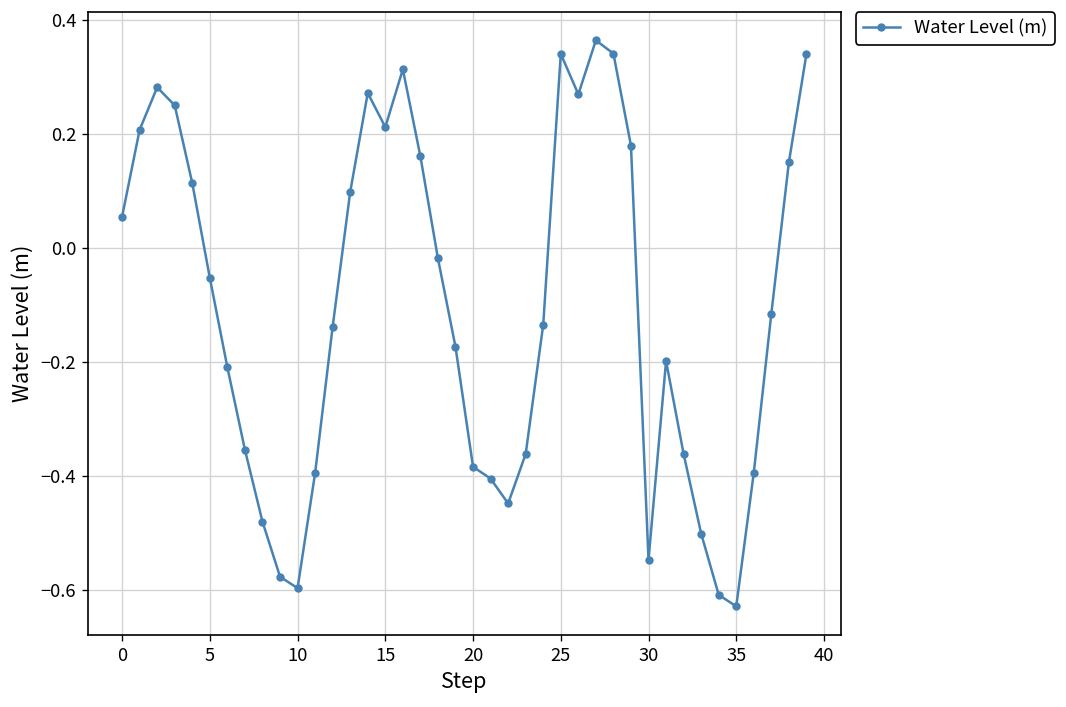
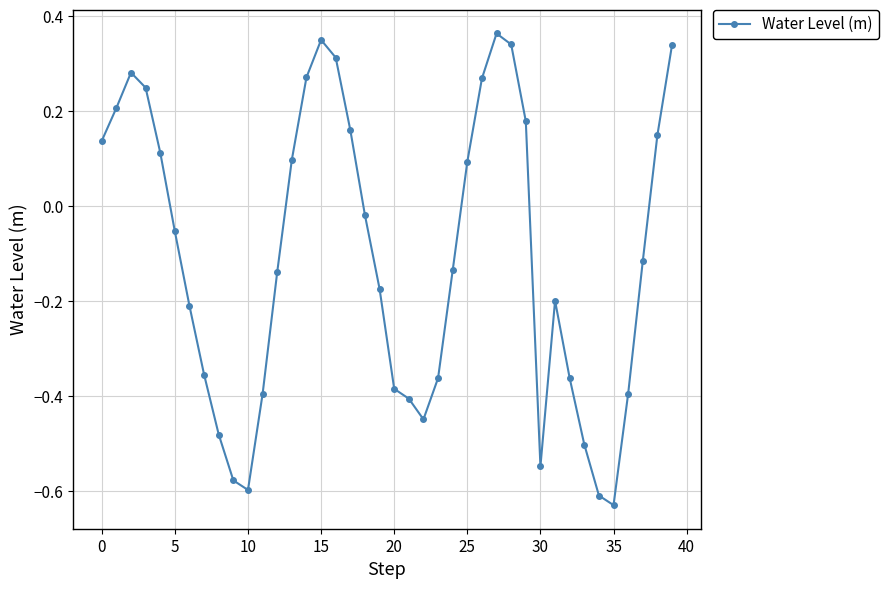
0: 0.05 -> 0.14
15: 0.21 -> 0.35
25: 0.34 -> 0.09
